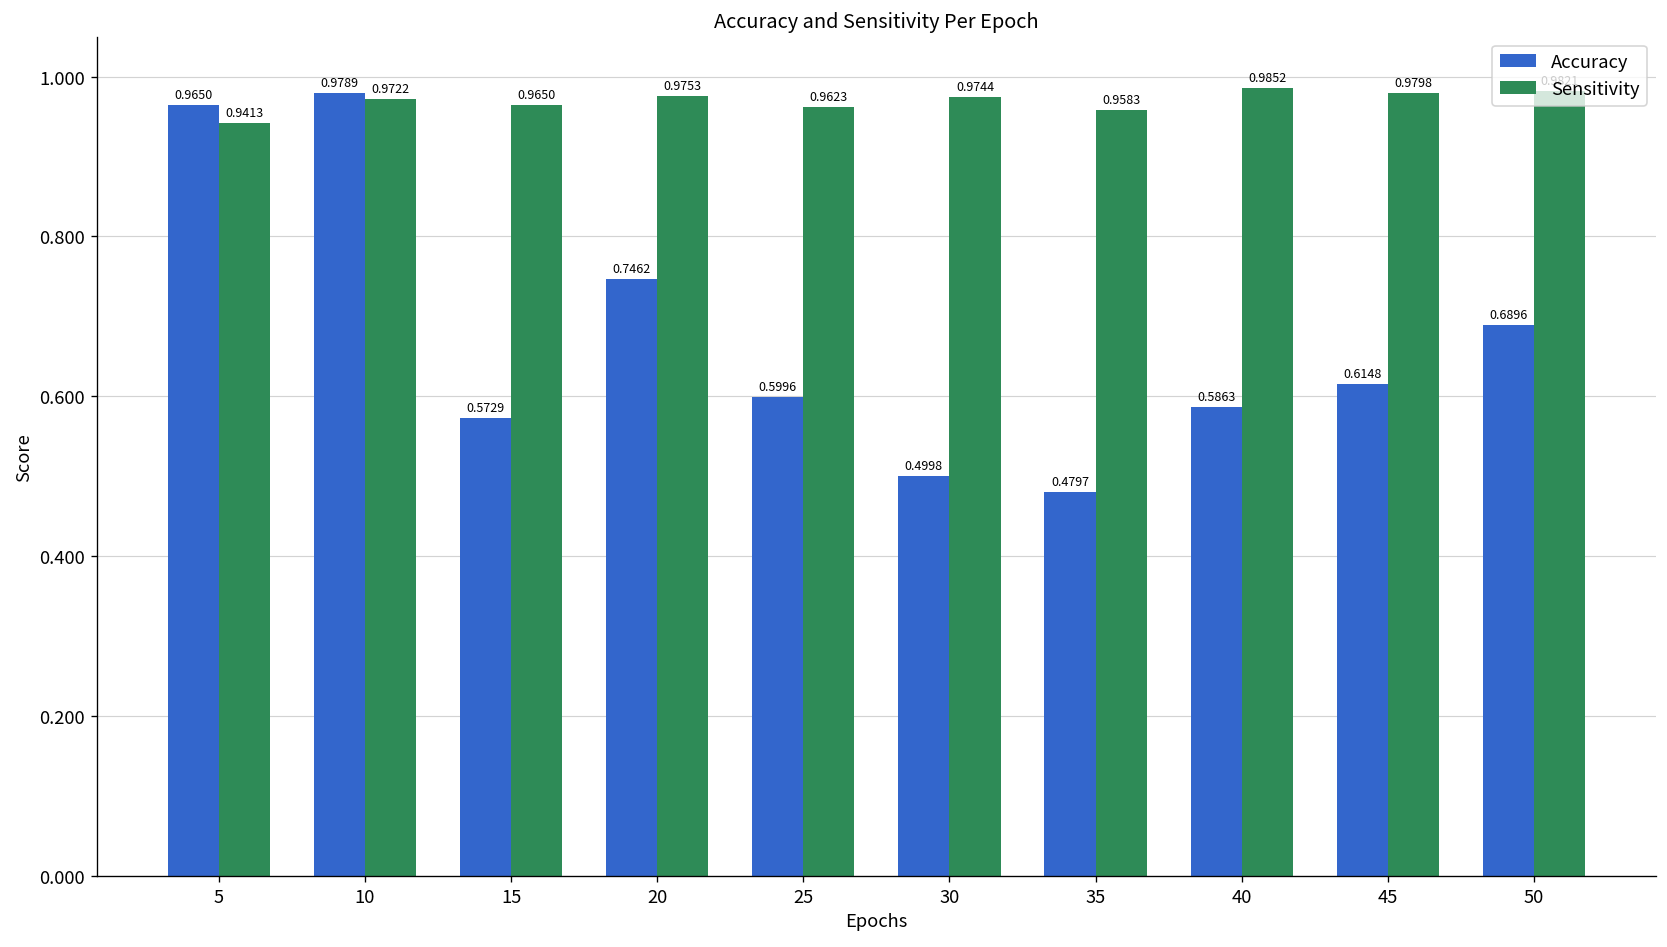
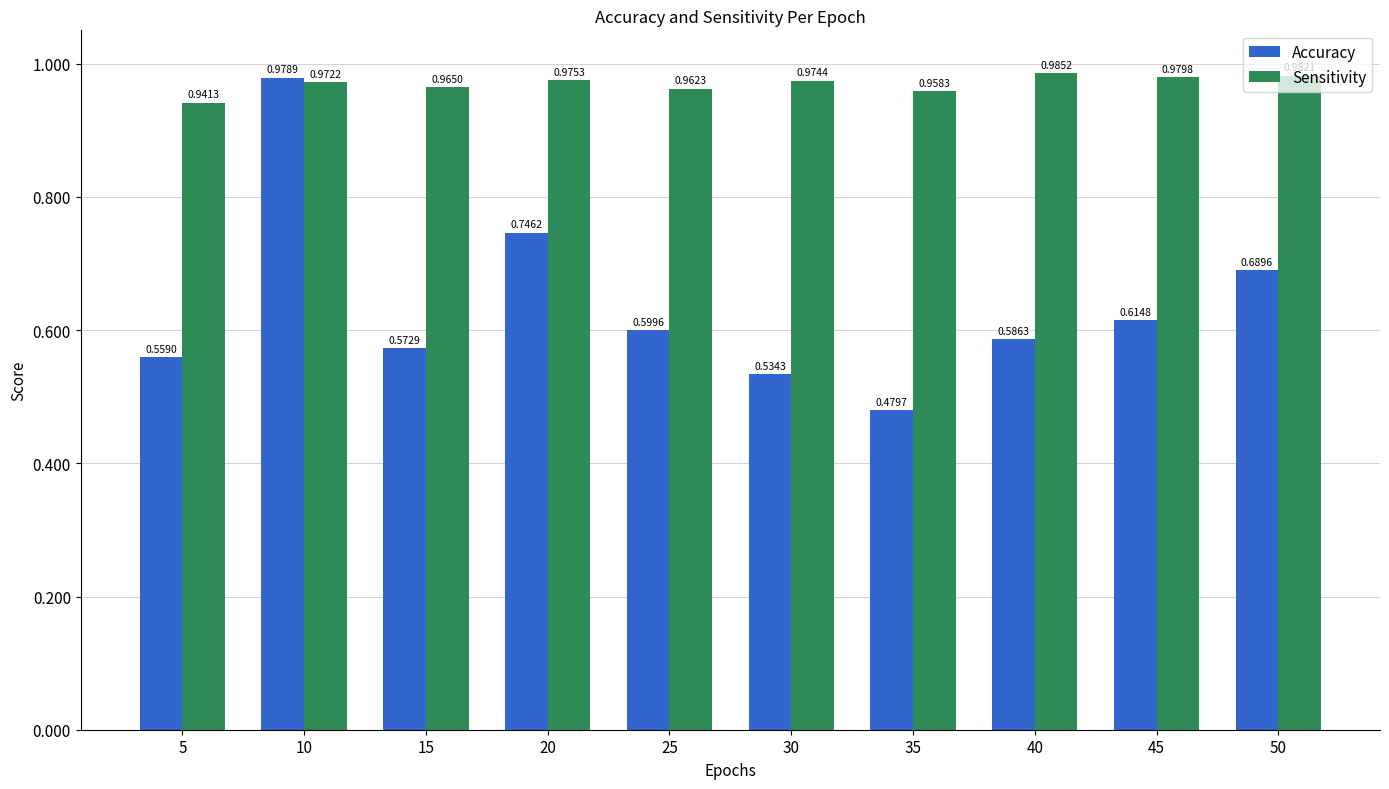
Accuracy, 5: 0.9650 -> 0.5590
Accuracy, 30: 0.4998 -> 0.5343
